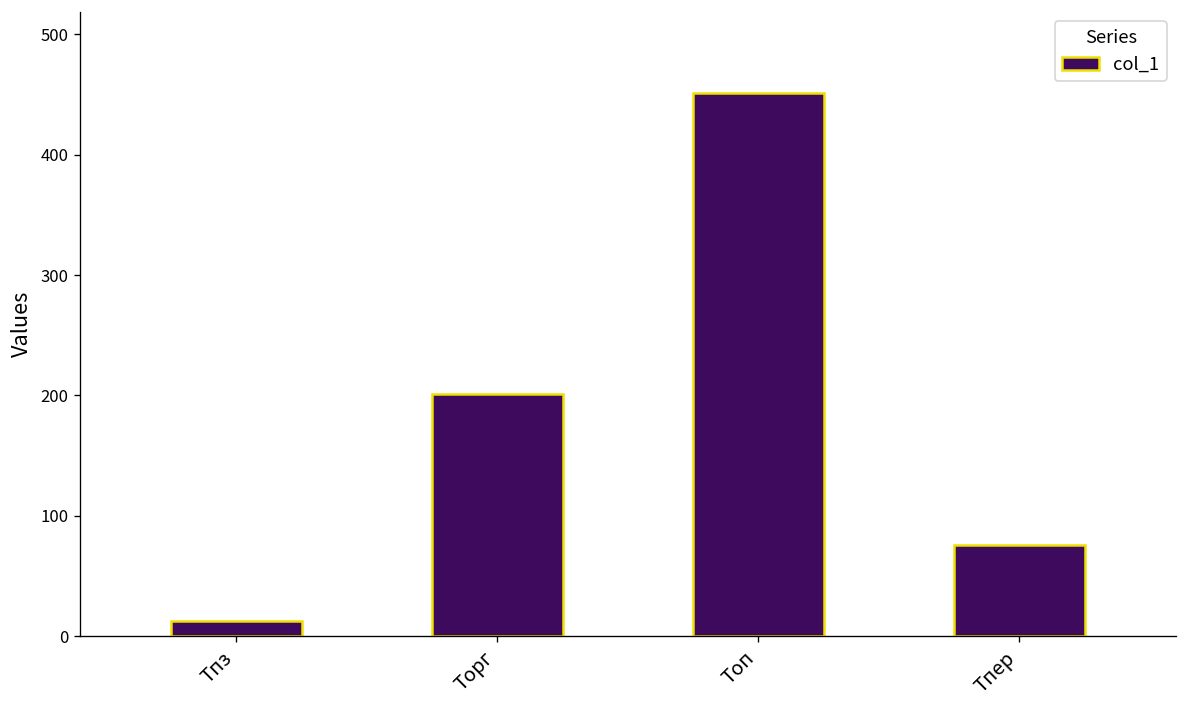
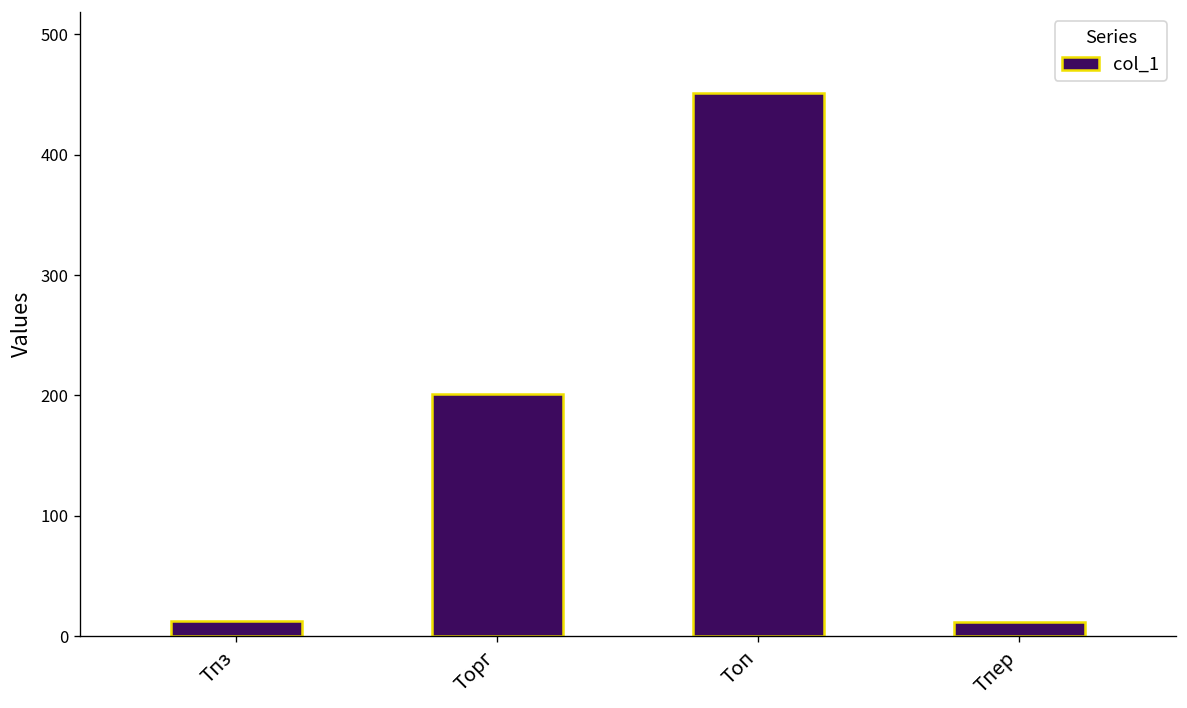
Тпер: 76 -> 12
